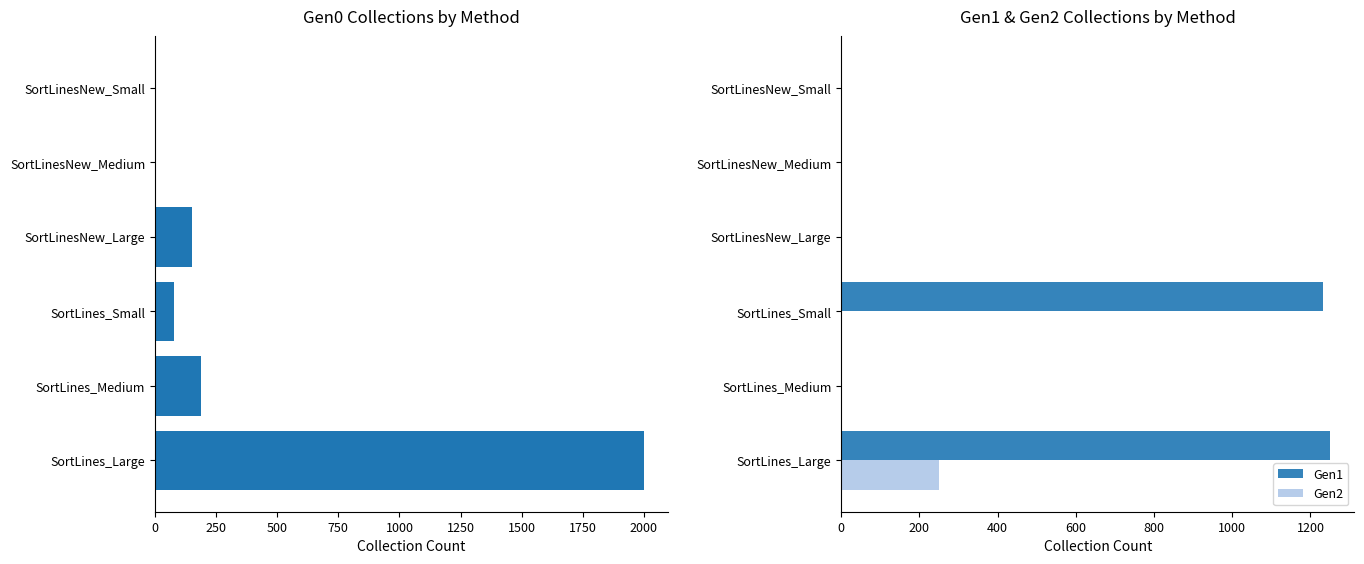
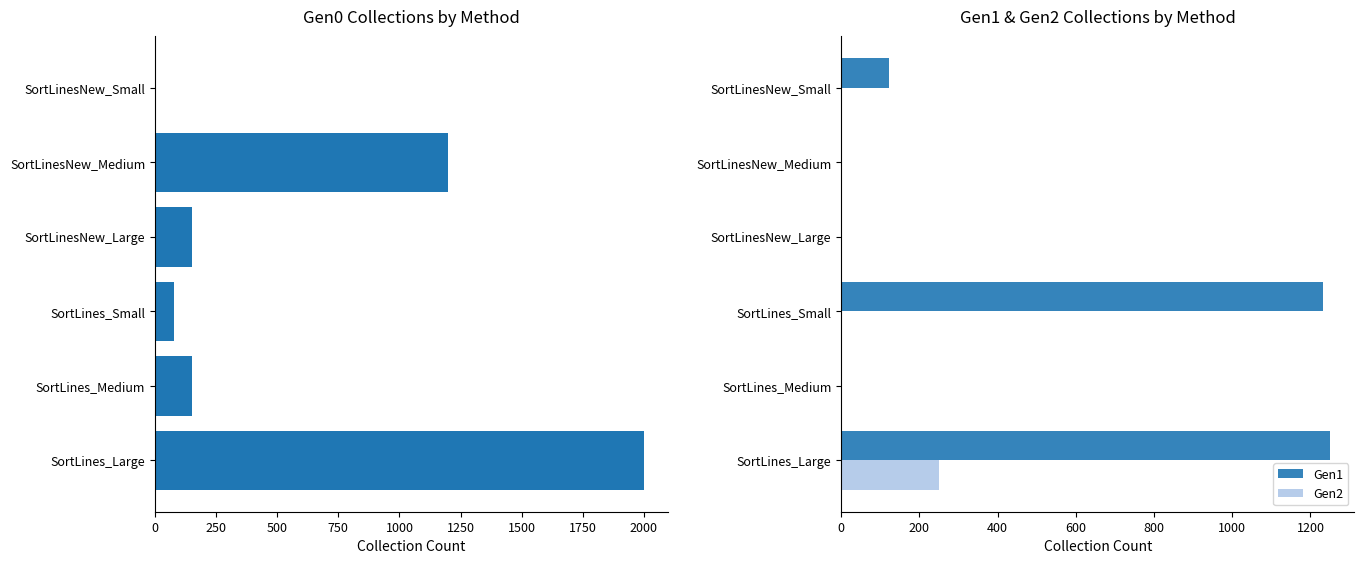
Gen0 Collections by Method, SortLinesNew_Medium: 0 -> 1200
Gen0 Collections by Method, SortLines_Medium: 190 -> 150
Gen1 & Gen2 Collections by Method, Gen1, SortLinesNew_Small: 0 -> 120
